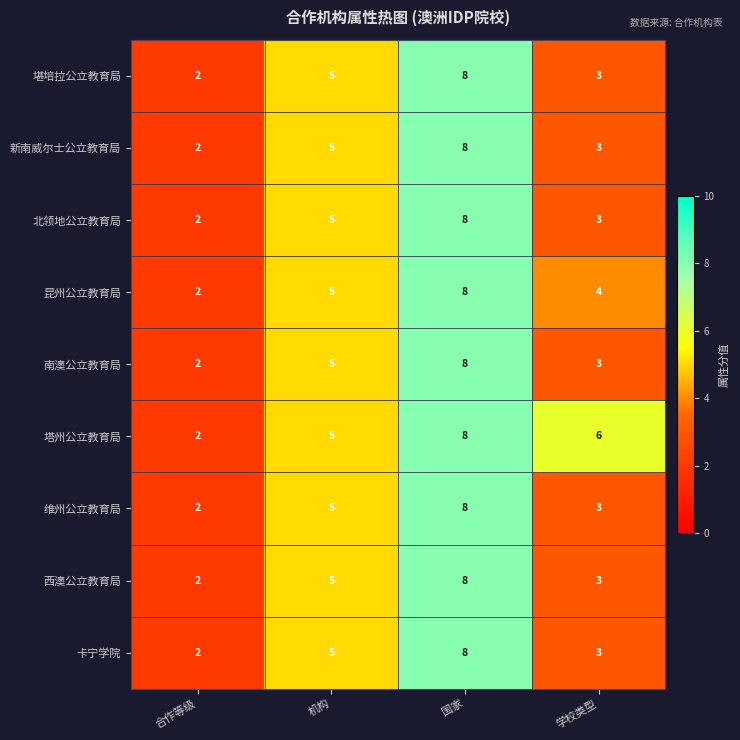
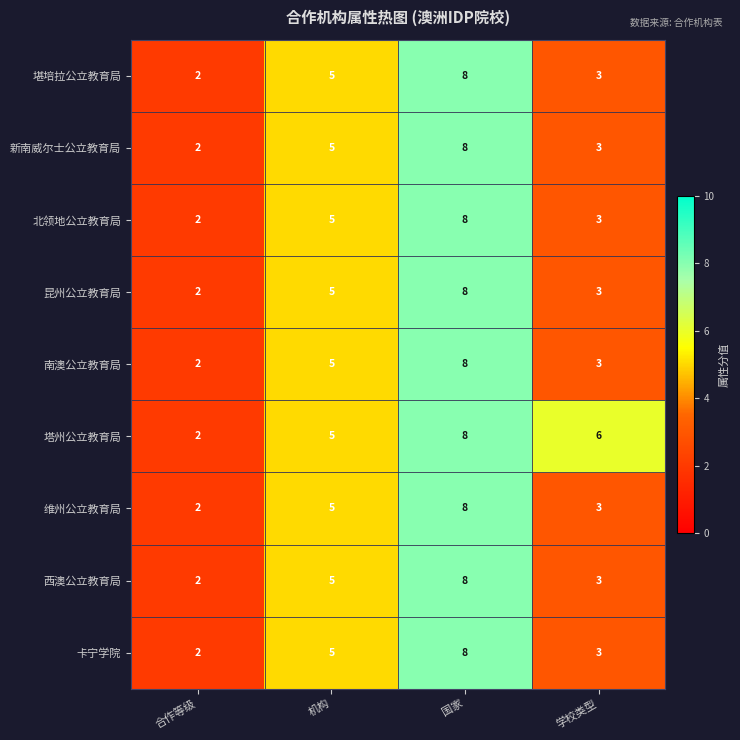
昆州公立教育局, 学校类型: 4 -> 3
